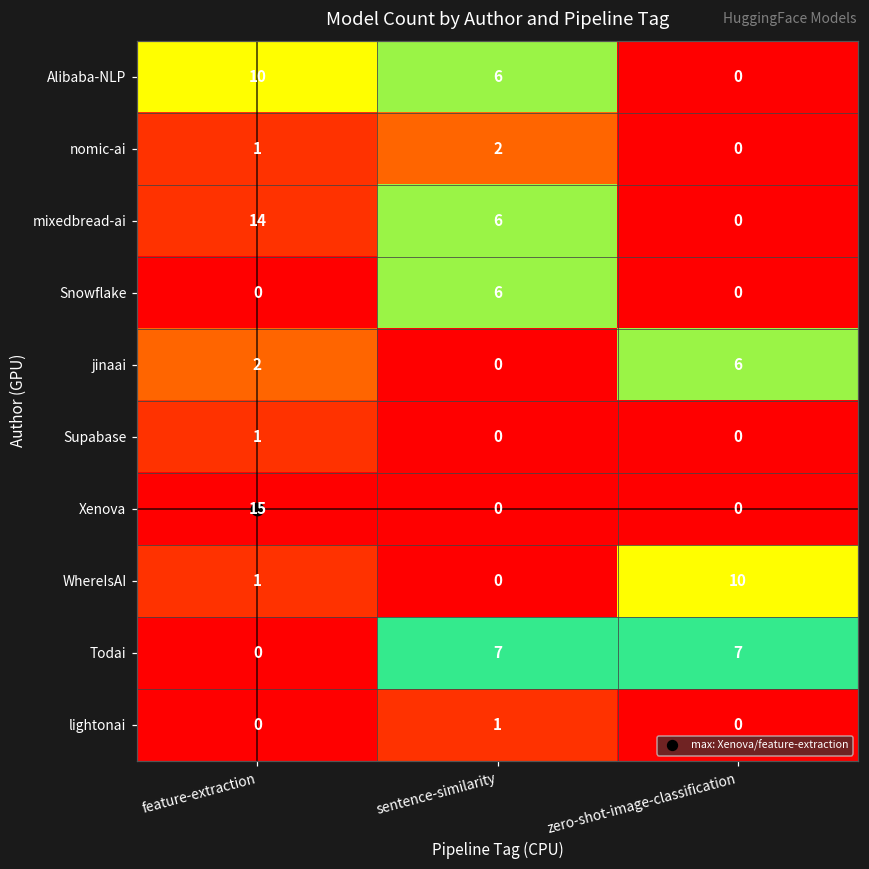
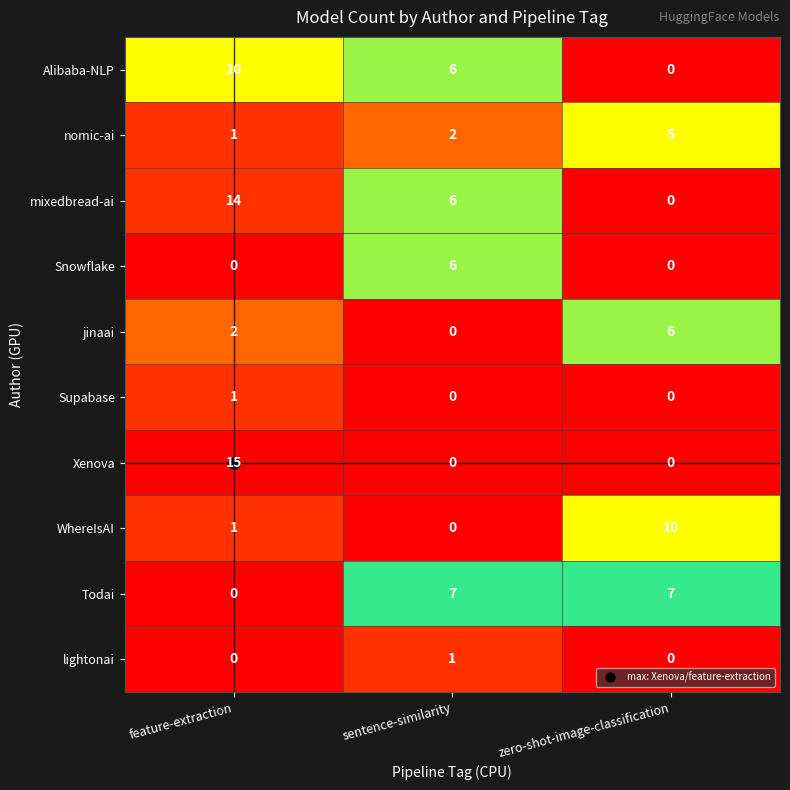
nomic-ai, zero-shot-image-classification: 0 -> 5
